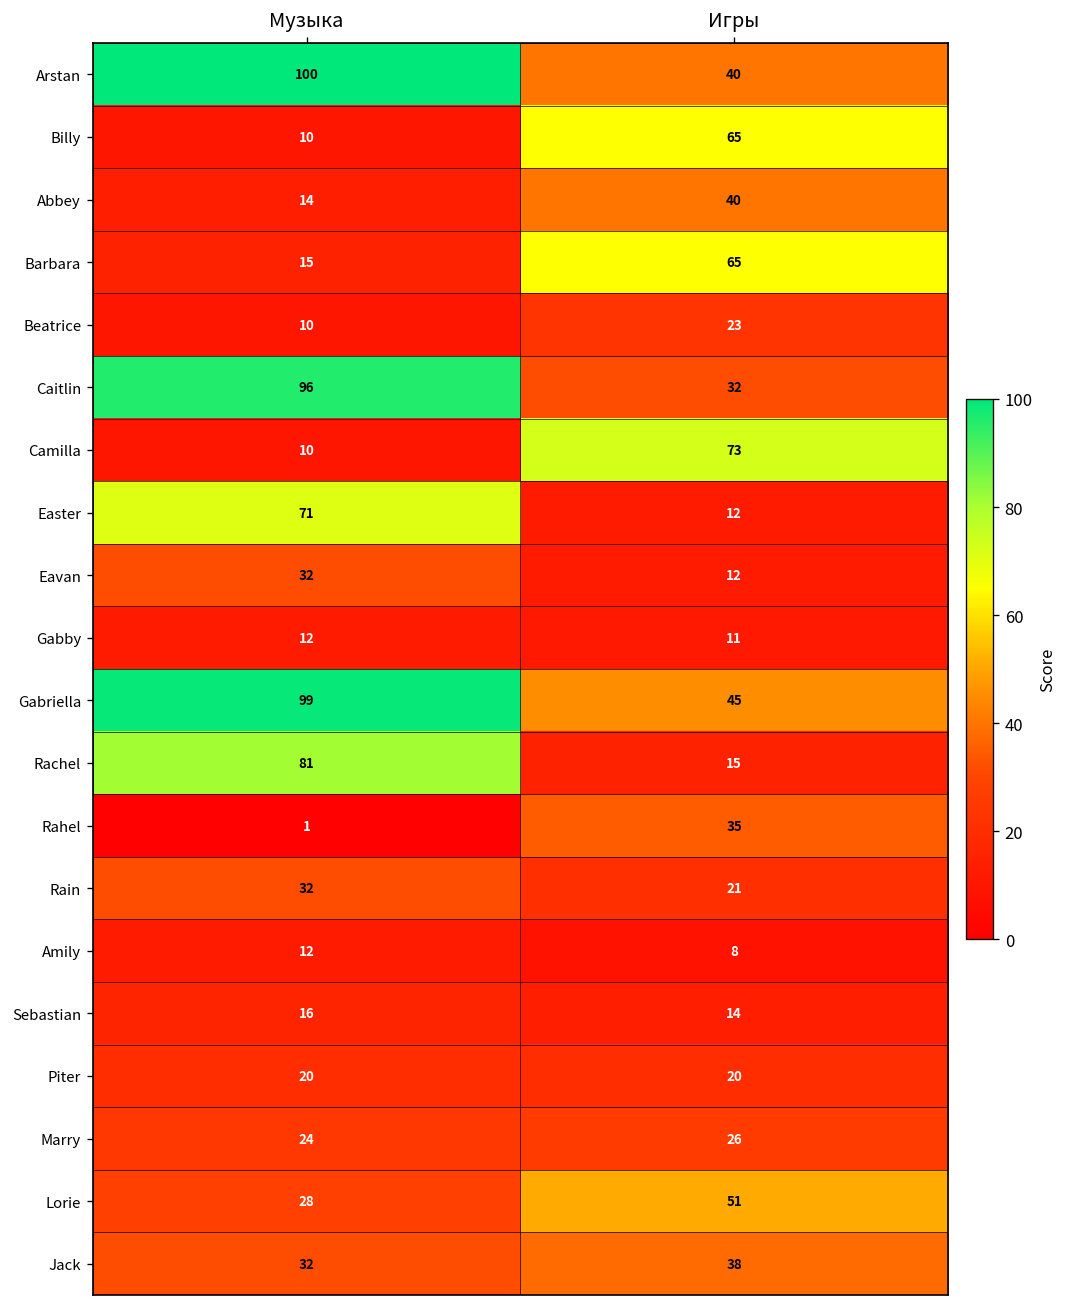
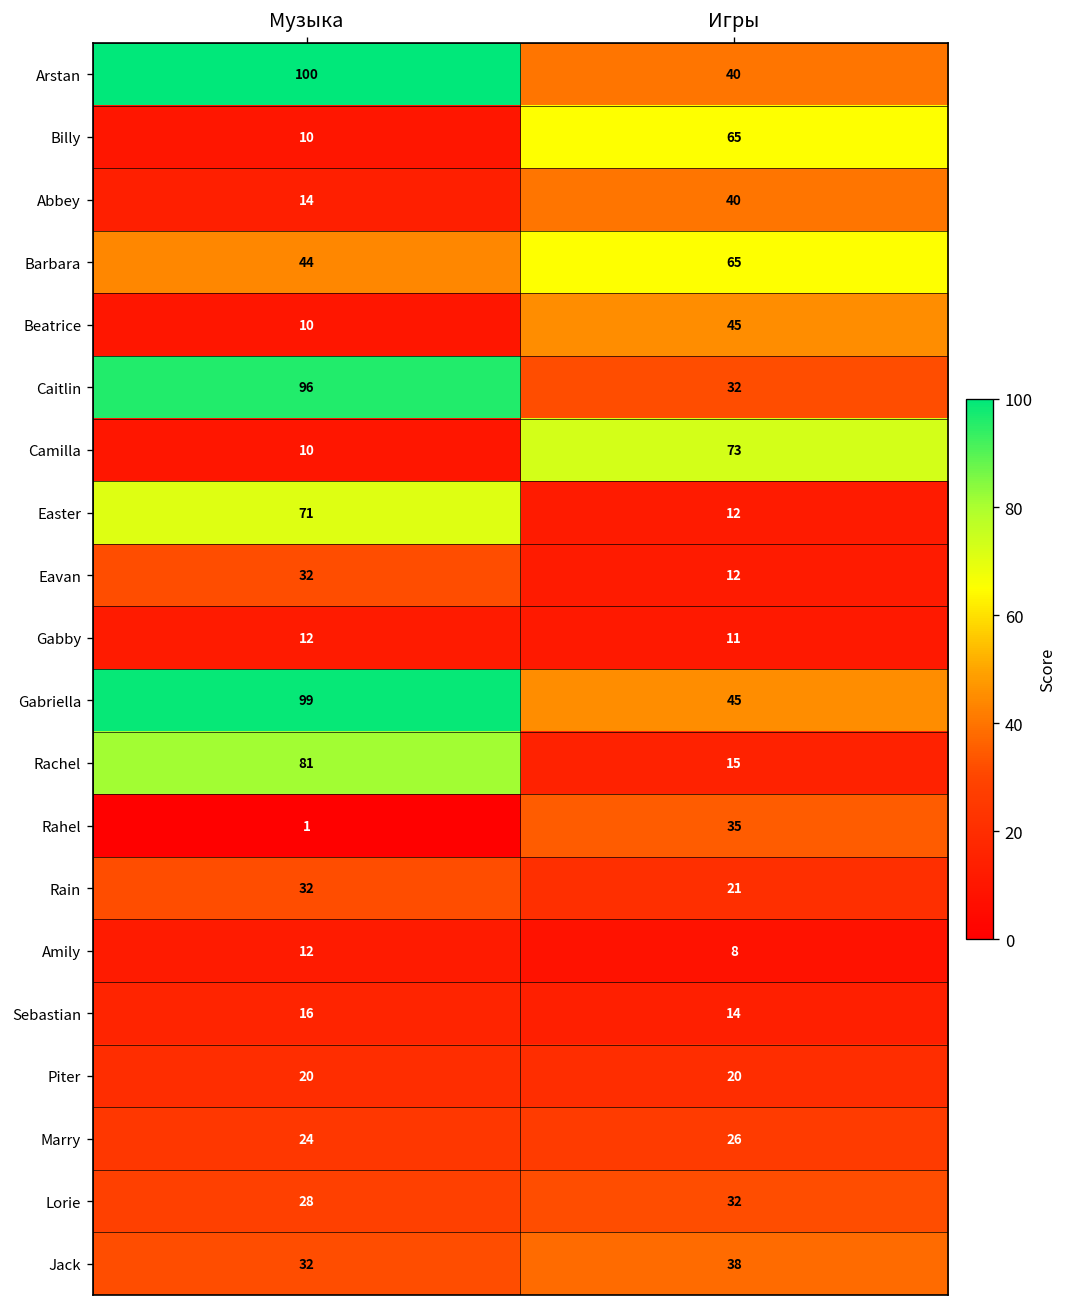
Barbara, Музыка: 15 -> 44
Beatrice, Игры: 23 -> 45
Lorie, Игры: 51 -> 32
